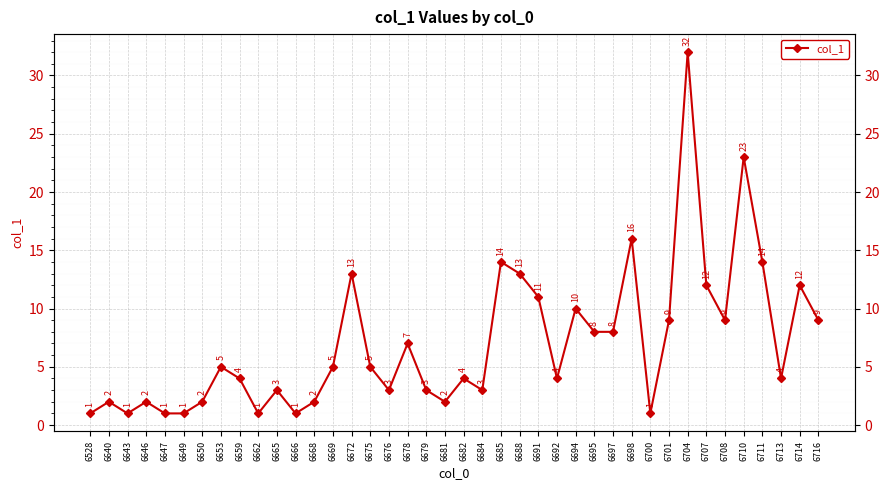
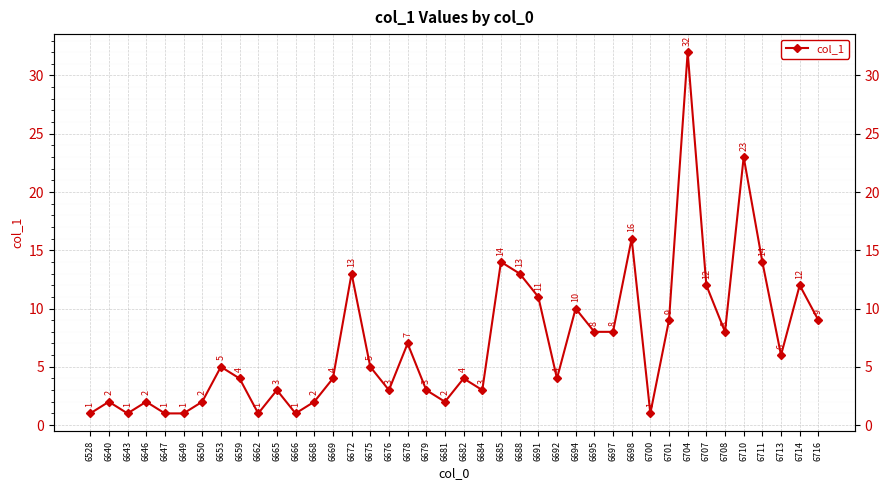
6669: 5 -> 4
6708: 9 -> 8
6713: 4 -> 6
